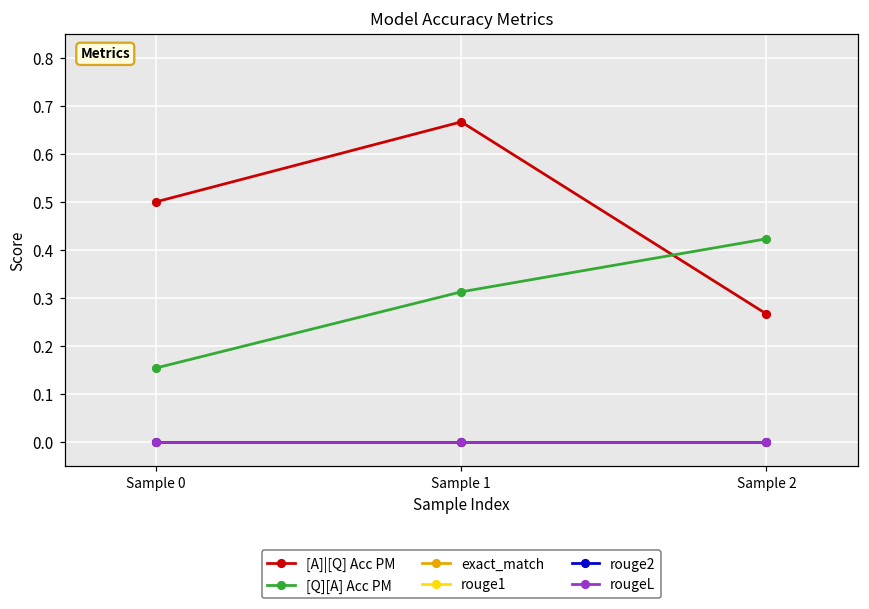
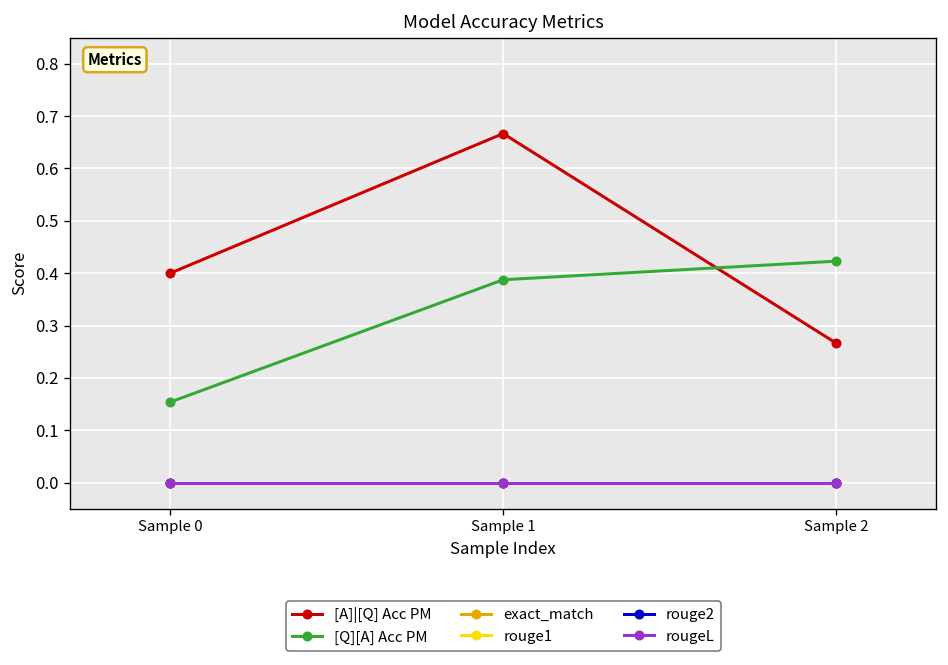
[A]|[Q] Acc PM, Sample 0: 0.5 -> 0.4
[Q][A] Acc PM, Sample 1: 0.31 -> 0.39
